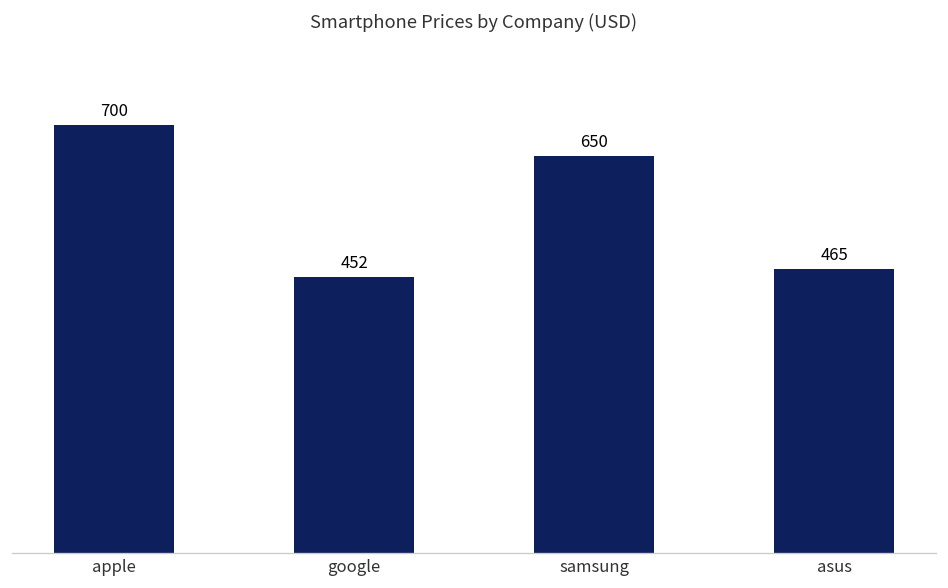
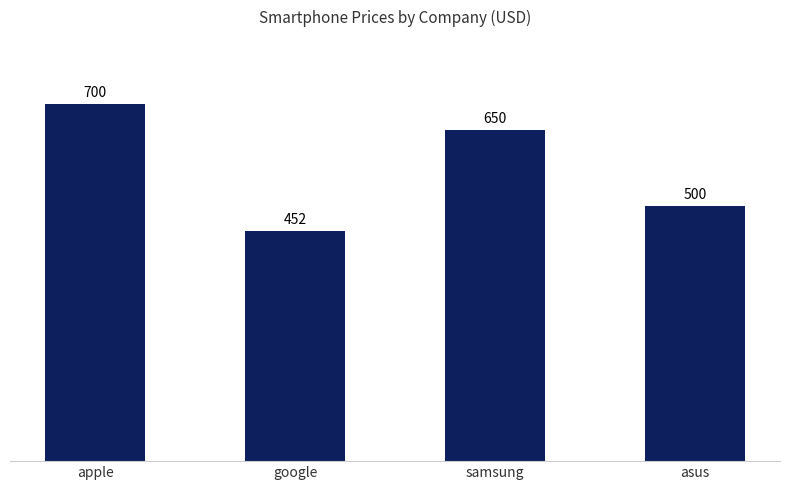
asus: 465 -> 500
